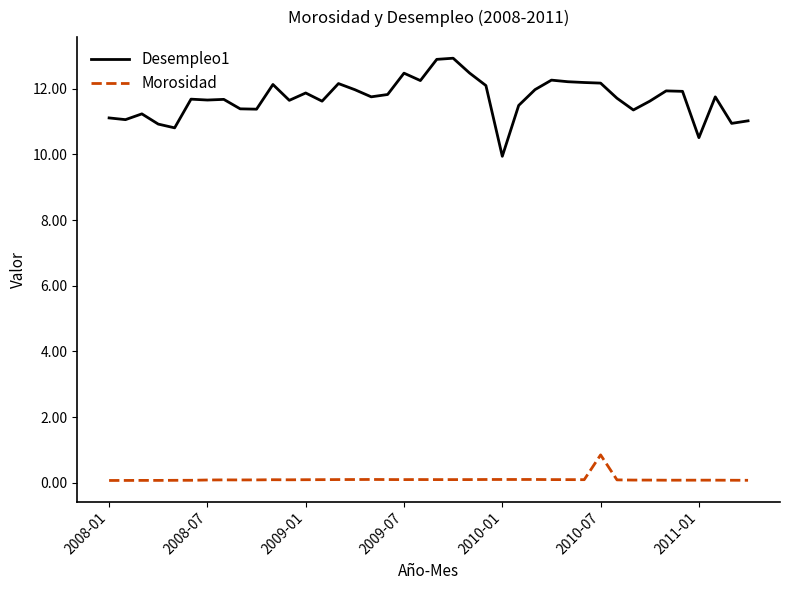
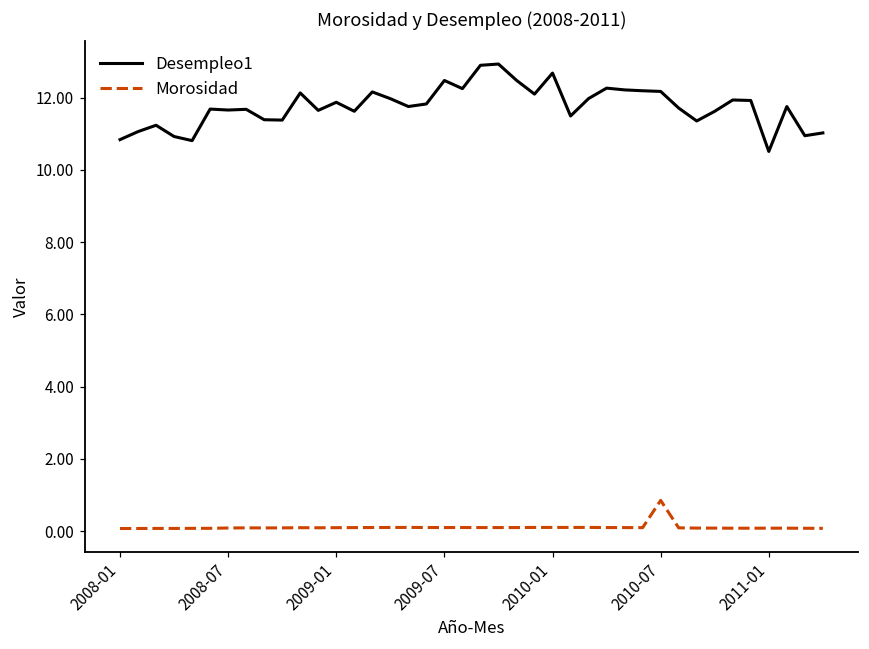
Desempleo1, 2008-01: 11.1 -> 10.8
Desempleo1, 2010-01: 9.9 -> 12.7
